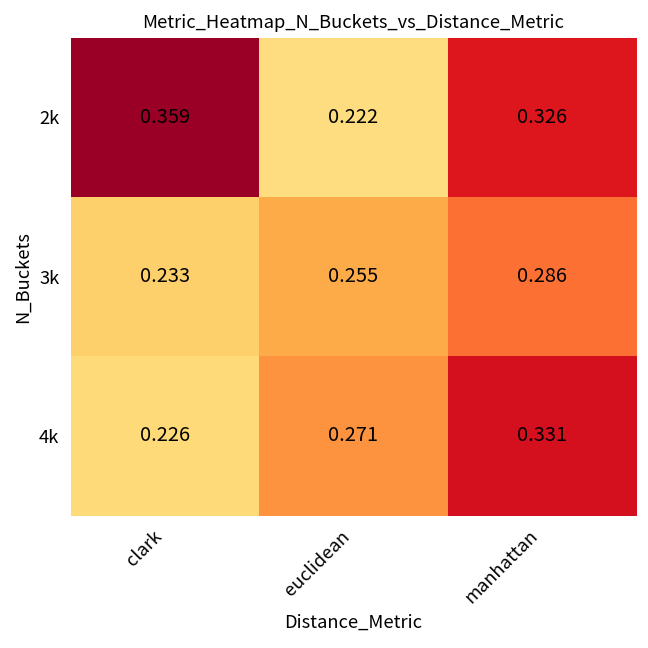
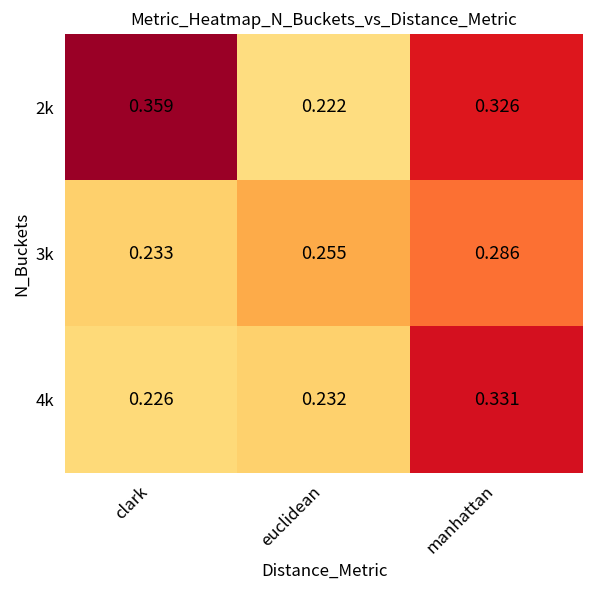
4k, euclidean: 0.271 -> 0.232
